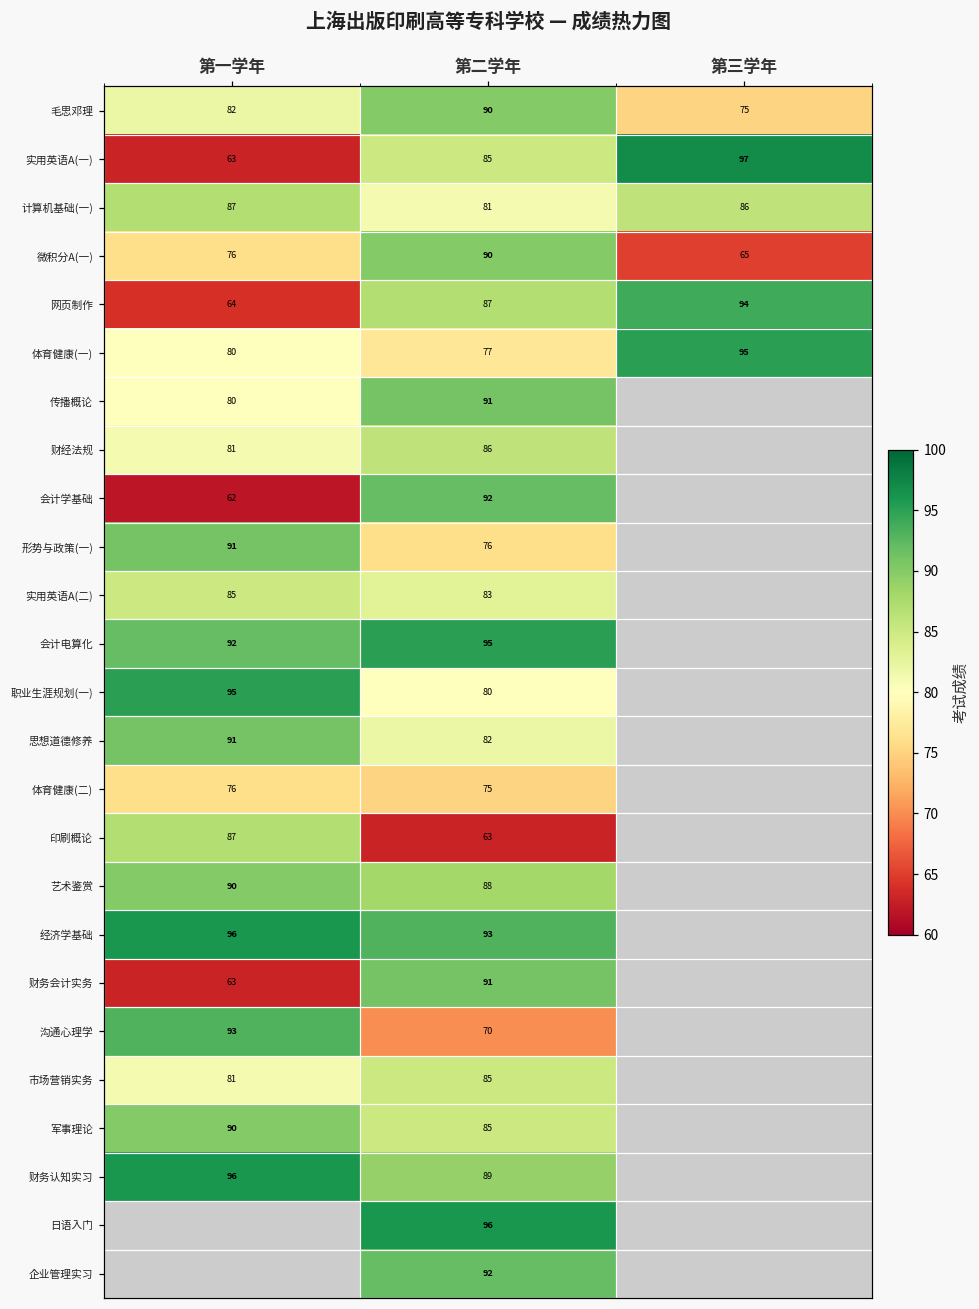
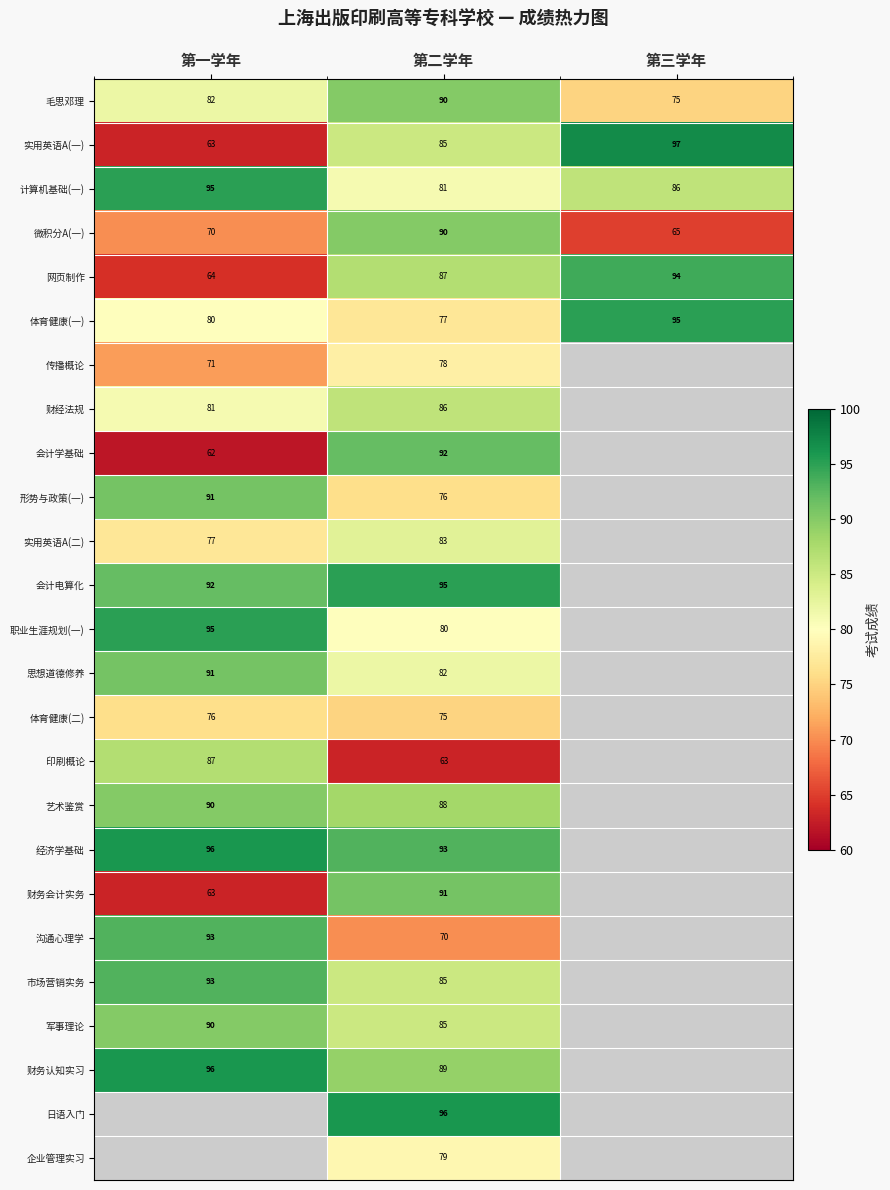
计算机基础(一), 第一学年: 87 -> 95
微积分A(一), 第一学年: 76 -> 70
传播概论, 第一学年: 80 -> 71
传播概论, 第二学年: 91 -> 78
实用英语A(二), 第一学年: 85 -> 77
市场营销实务, 第一学年: 81 -> 93
企业管理实习, 第二学年: 92 -> 79
